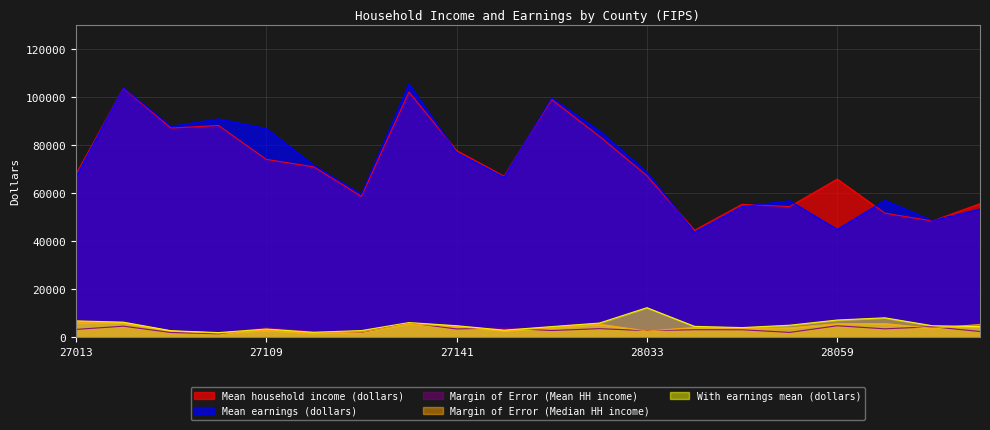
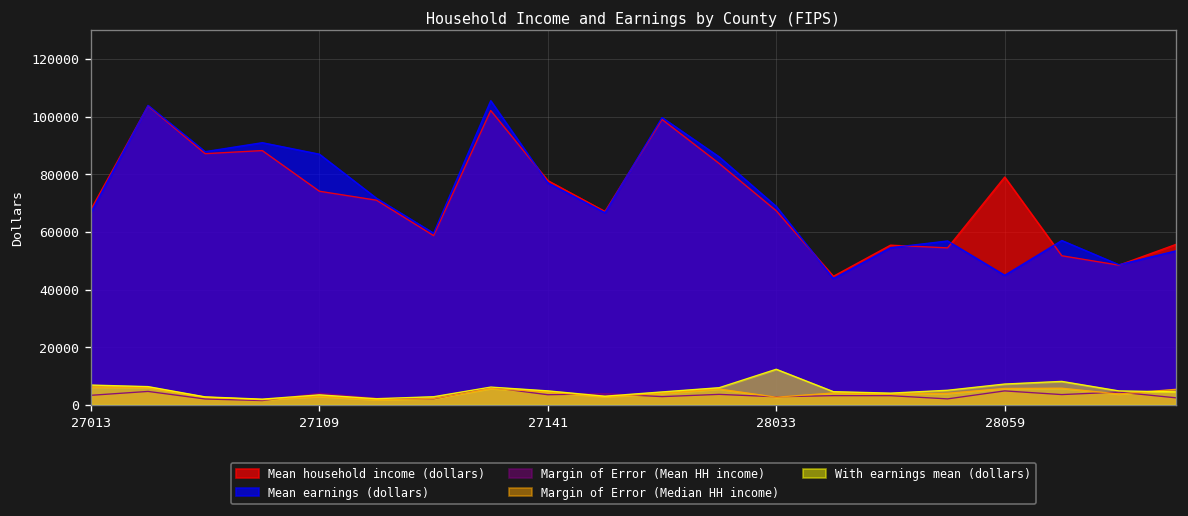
Mean household income (dollars), 28059: 66000 -> 79000
